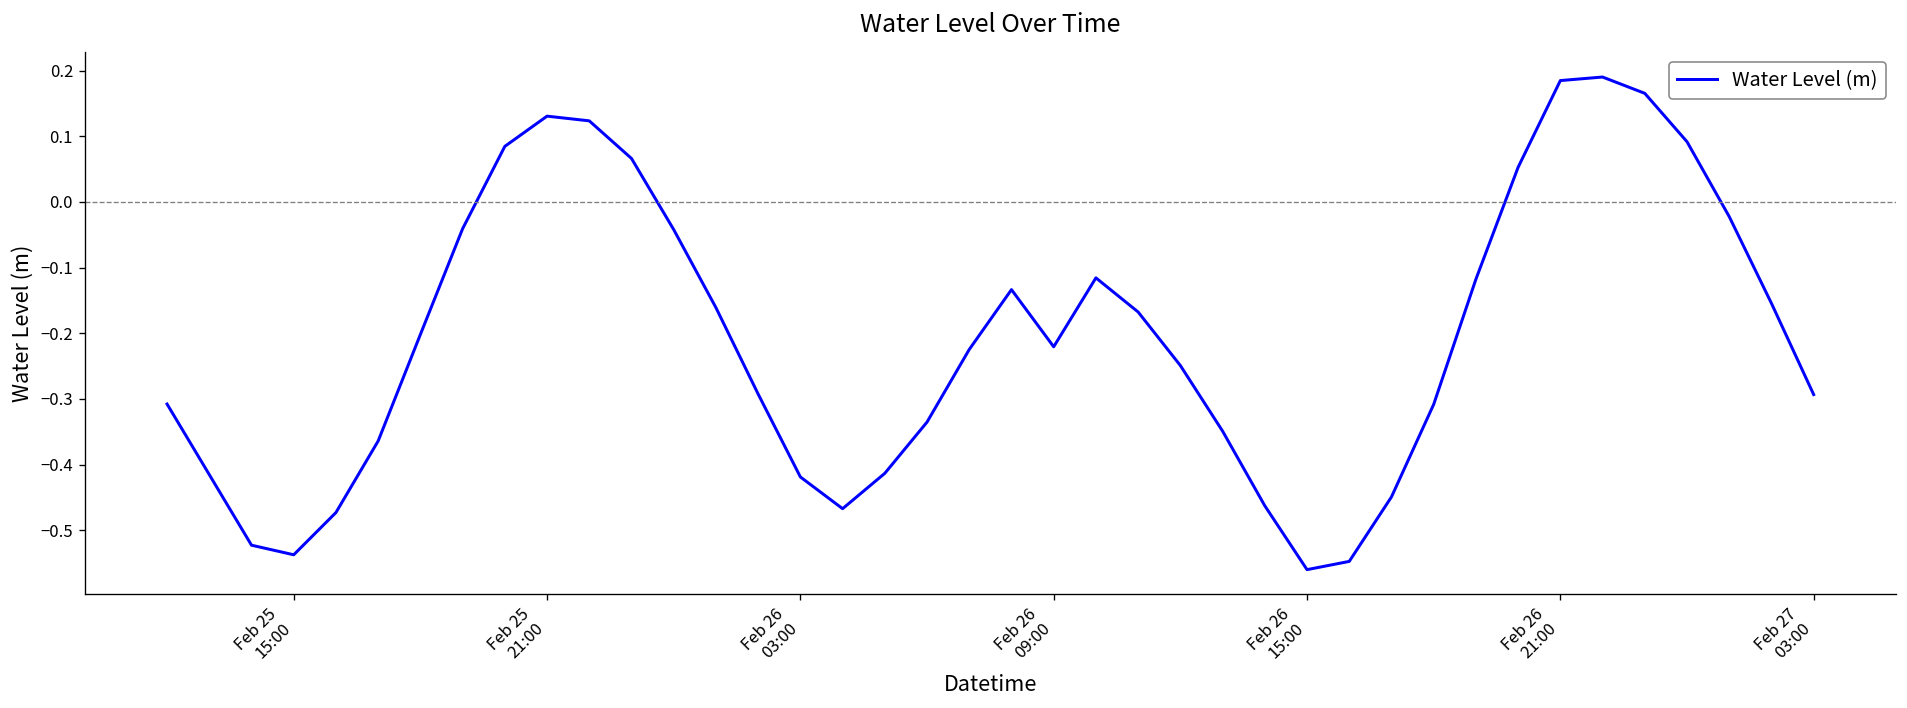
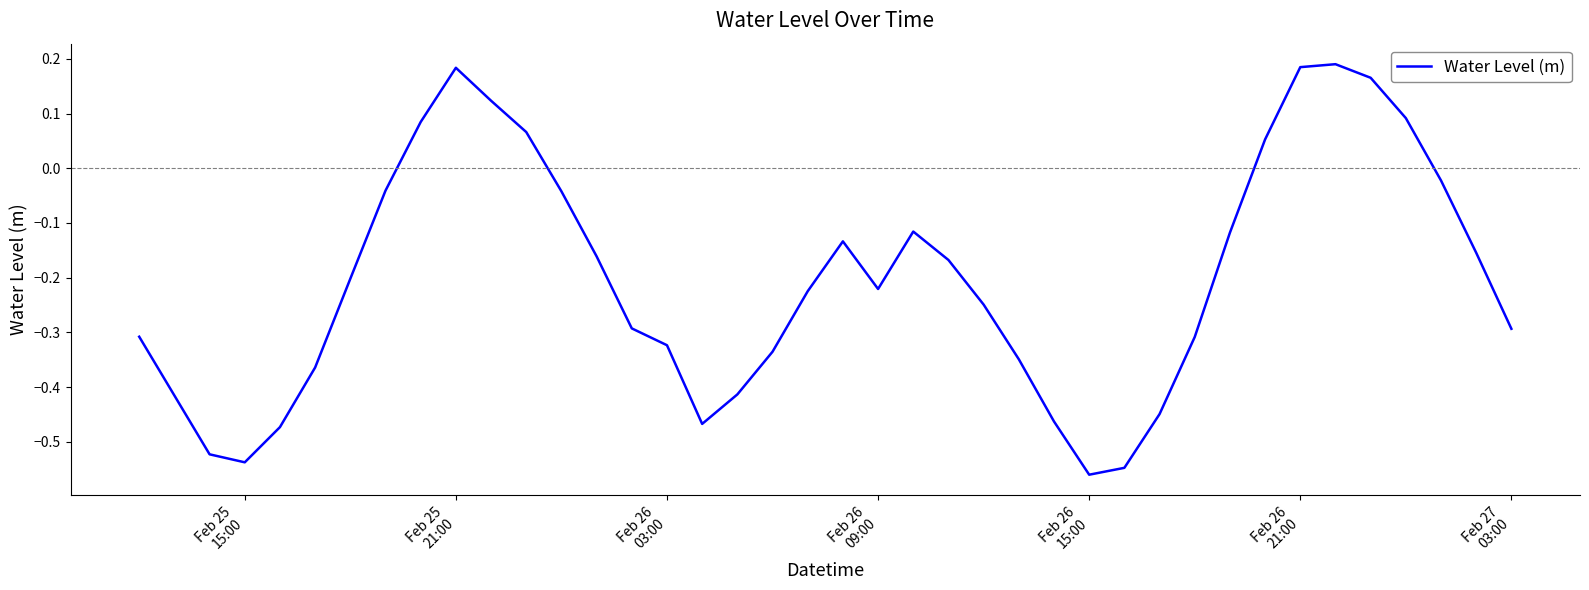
Feb 25 21:00: 0.13 -> 0.18
Feb 26 03:00: -0.42 -> -0.32
